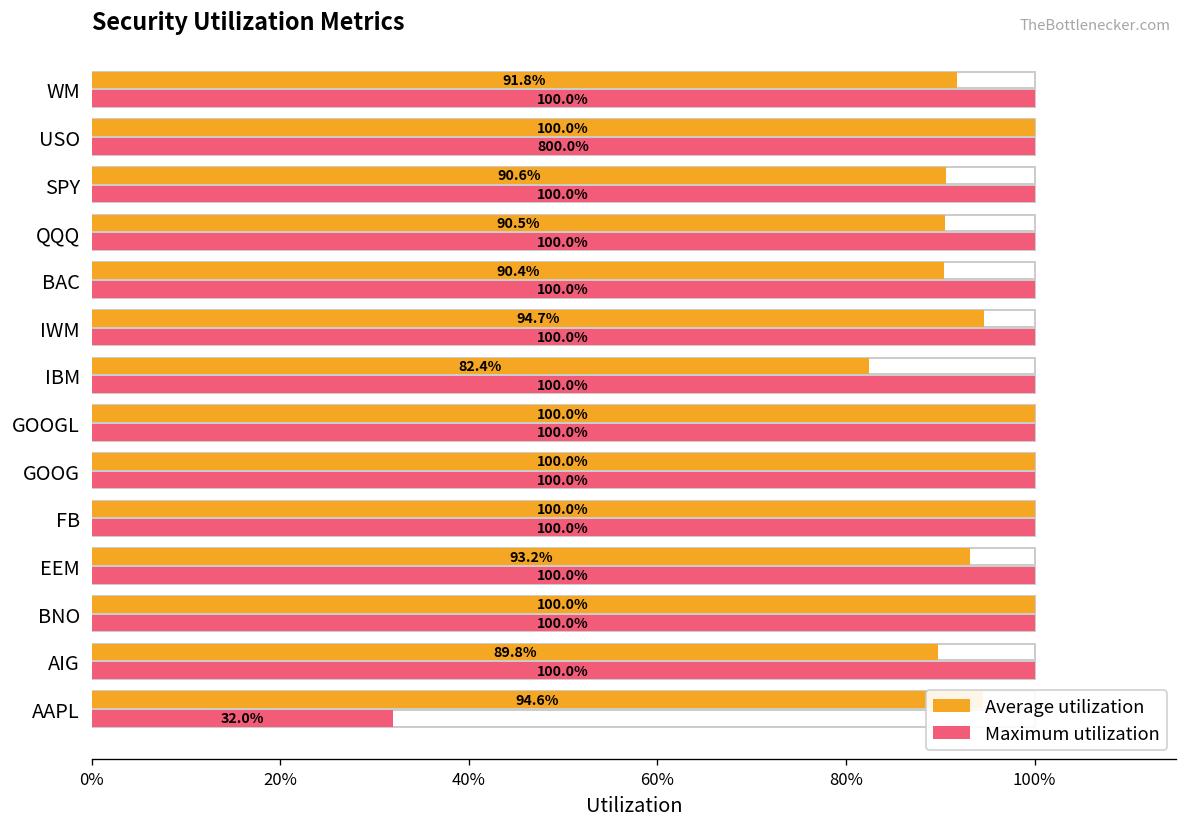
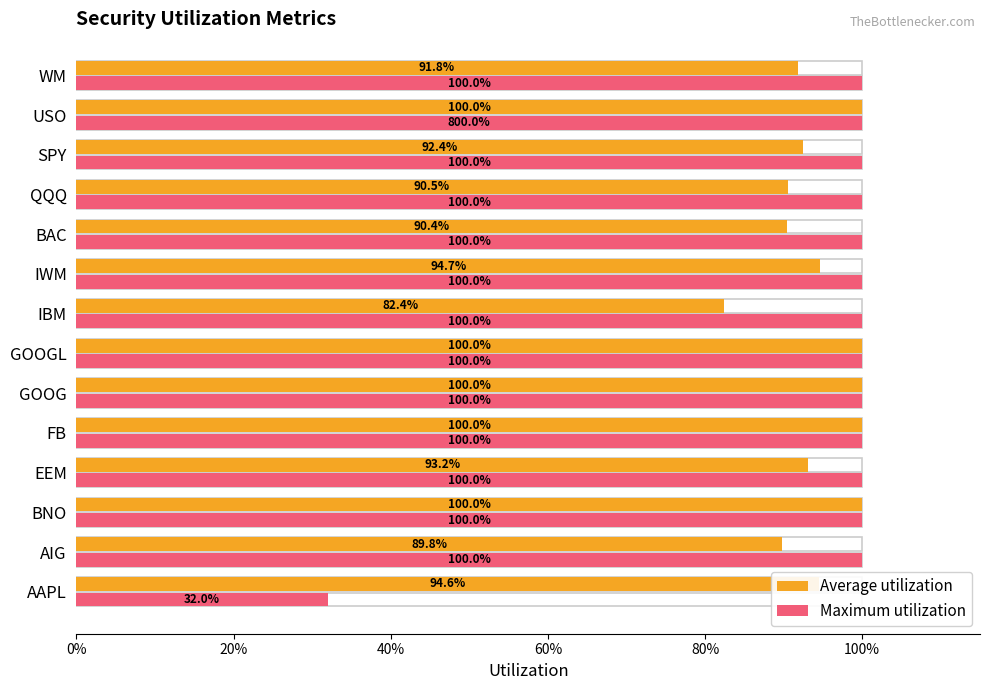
Average utilization, SPY: 90.6% -> 92.4%
